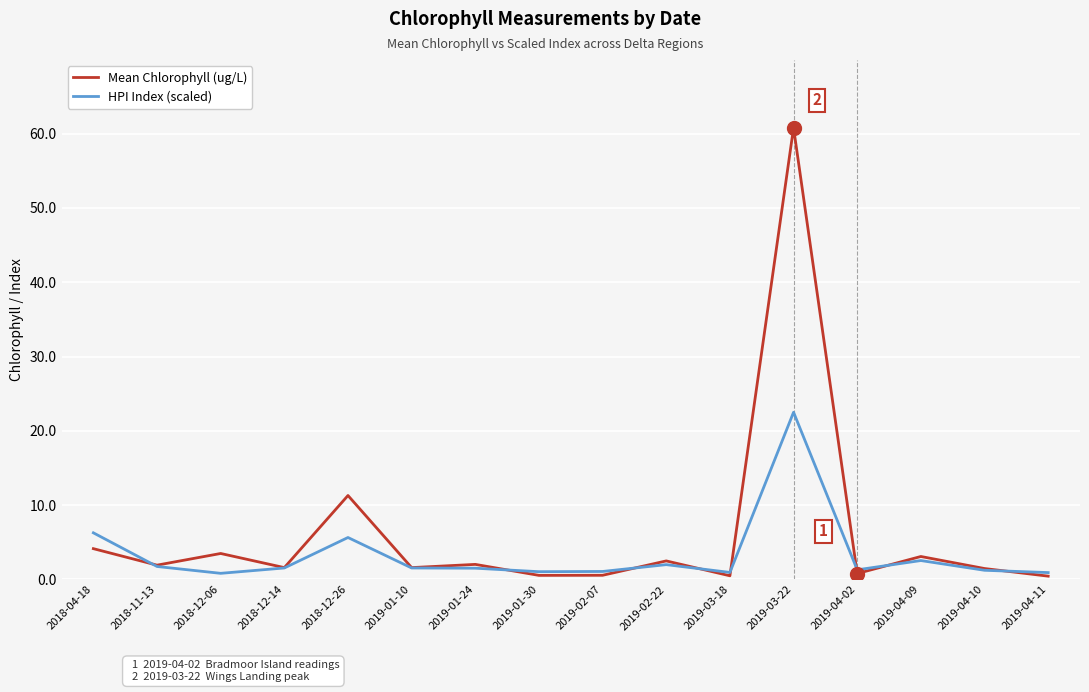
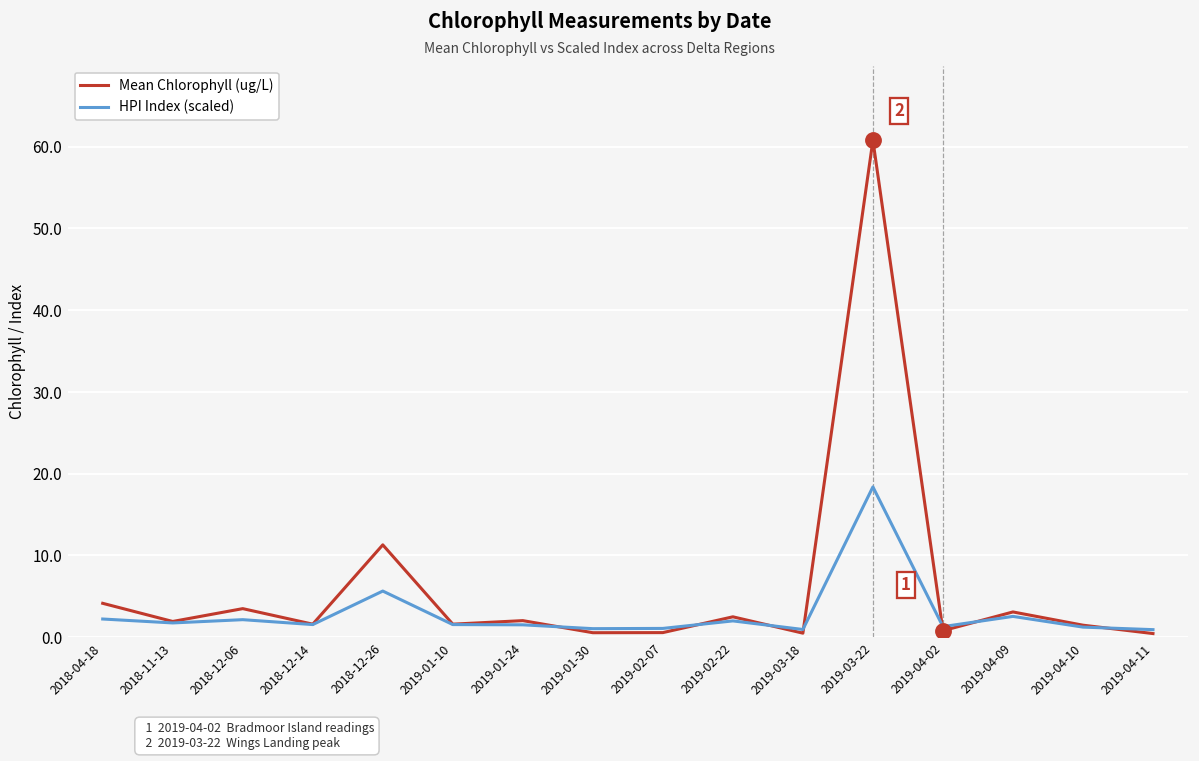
HPI Index (scaled), 2018-04-18: 6 -> 2
HPI Index (scaled), 2018-12-06: 1 -> 2
HPI Index (scaled), 2019-03-22: 23 -> 18
